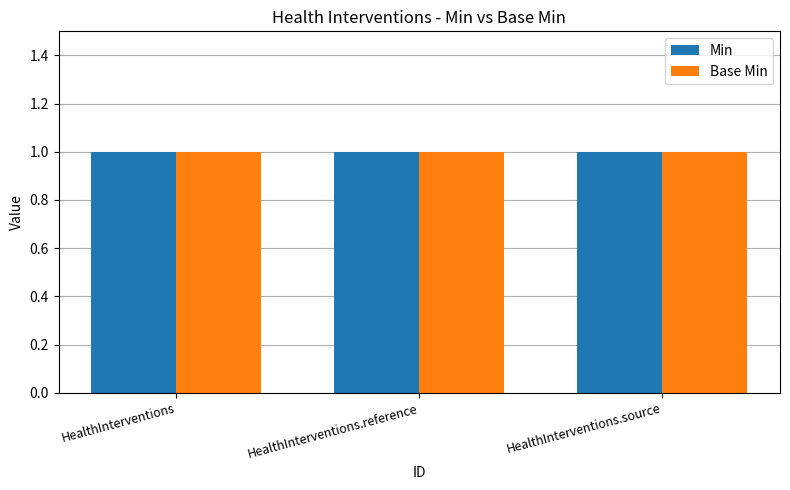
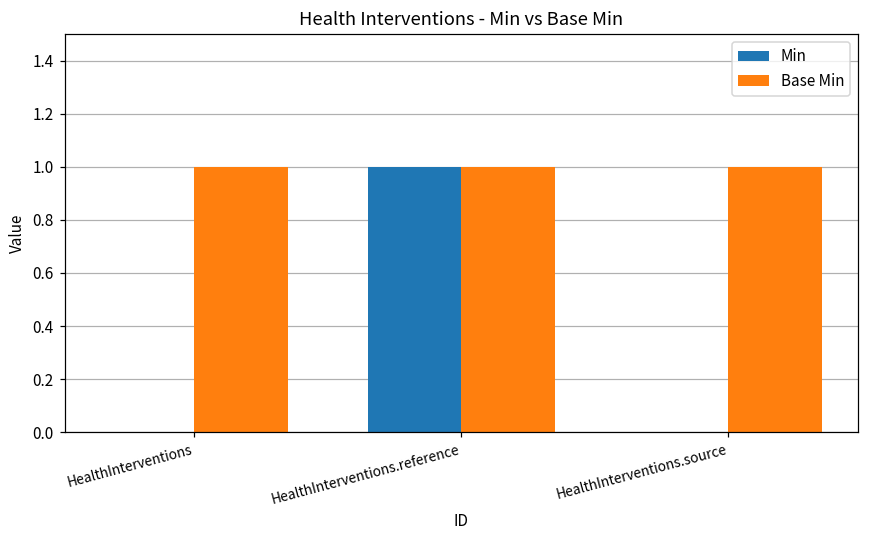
Min, HealthInterventions: 1 -> 0
Min, HealthInterventions.source: 1 -> 0
